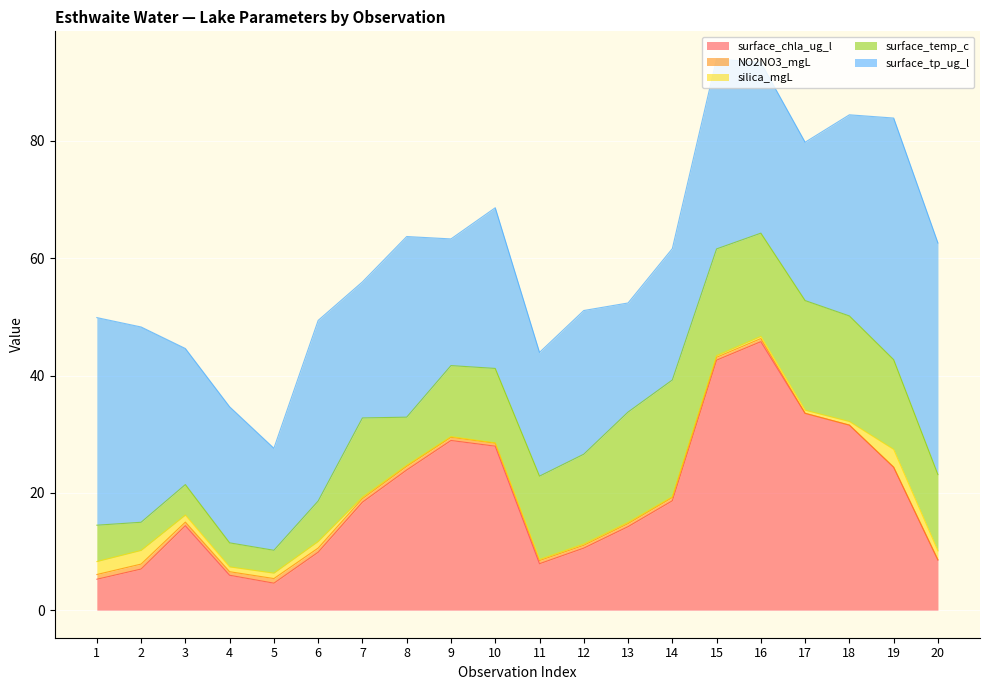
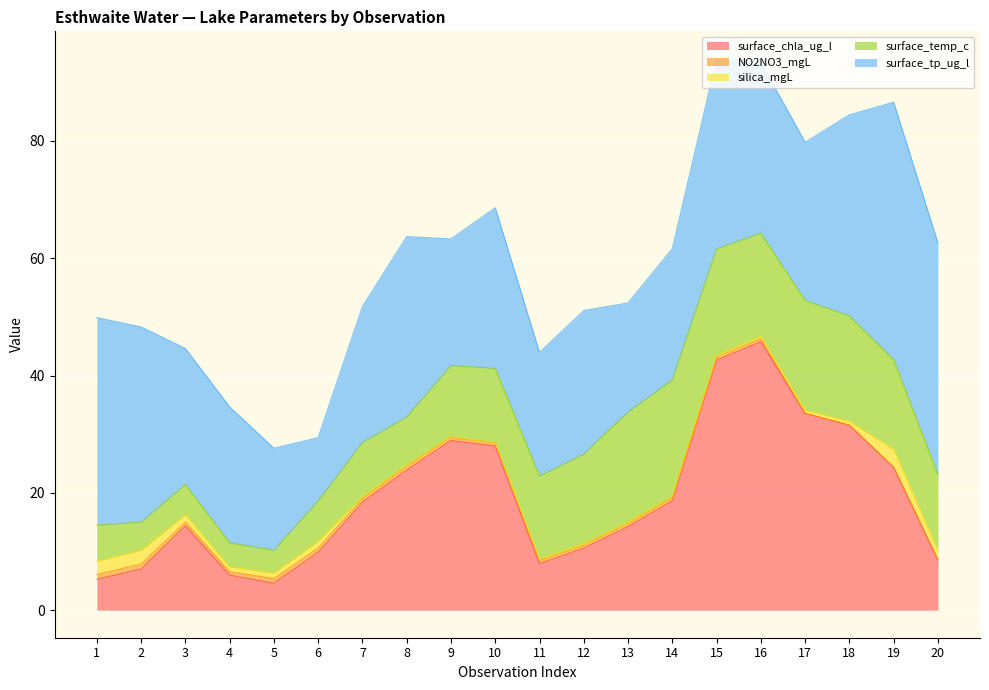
surface_tp_ug_l, 6: 31 -> 11
surface_temp_c, 7: 14 -> 9
surface_tp_ug_l, 19: 41 -> 44
